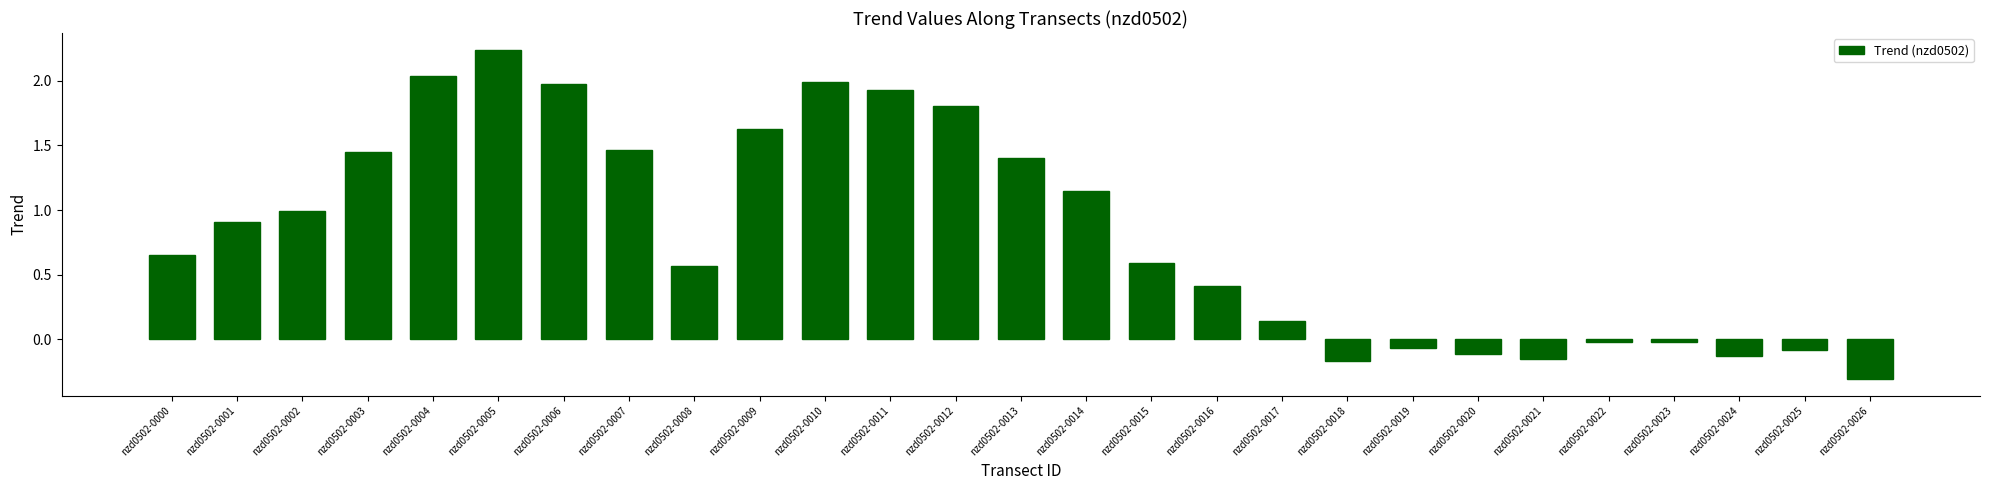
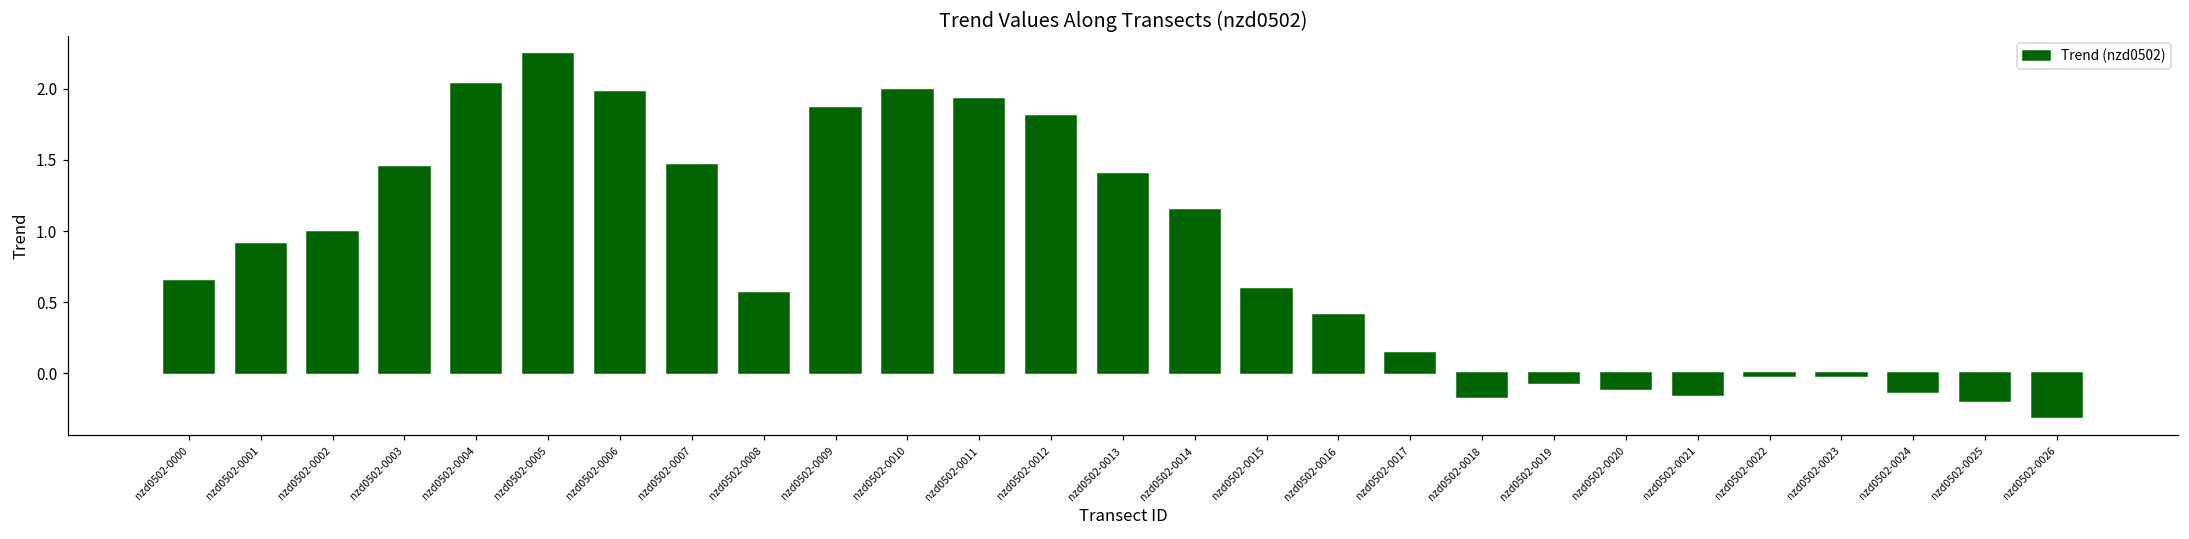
nzd0502-0009: 1.62 -> 1.87
nzd0502-0025: -0.08 -> -0.19
